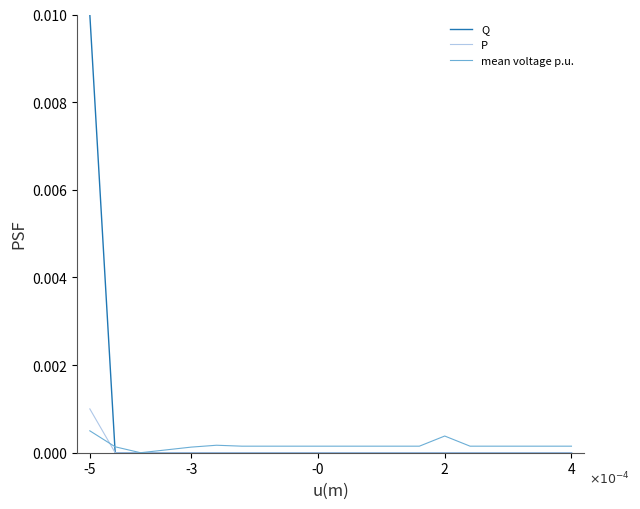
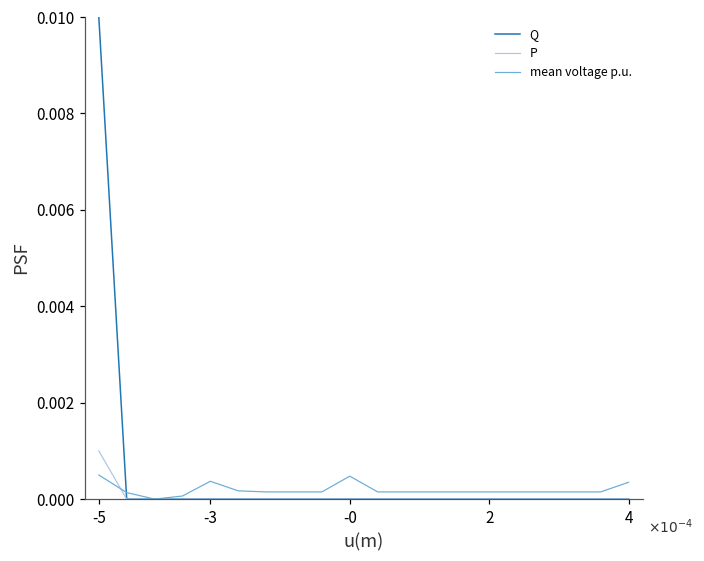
mean voltage p.u., -3: 0.0001 -> 0.0004
mean voltage p.u., -0: 0.0001 -> 0.0005
mean voltage p.u., 2: 0.0004 -> 0.0001
mean voltage p.u., 4: 0.0001 -> 0.0003
